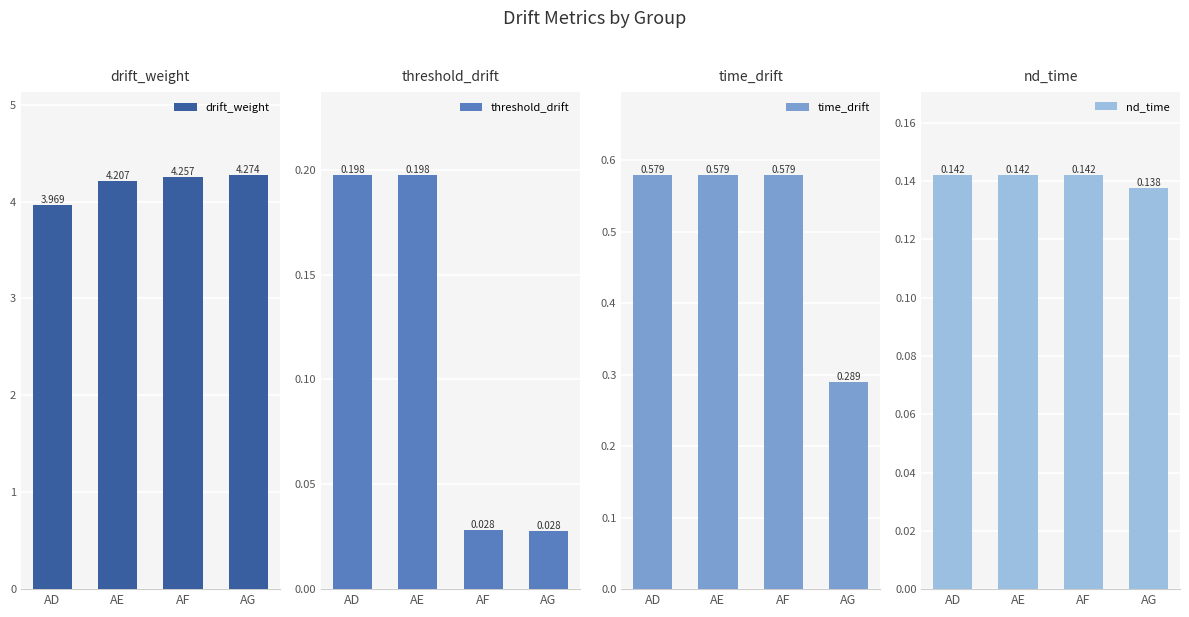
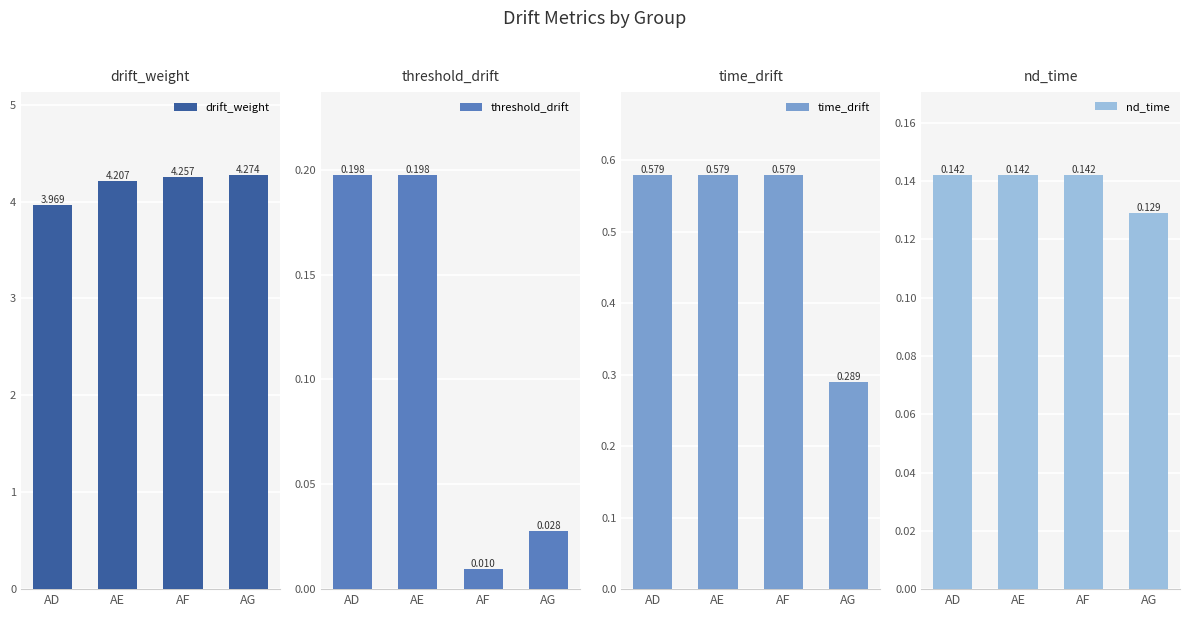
threshold_drift, AF: 0.028 -> 0.010
nd_time, AG: 0.138 -> 0.129
